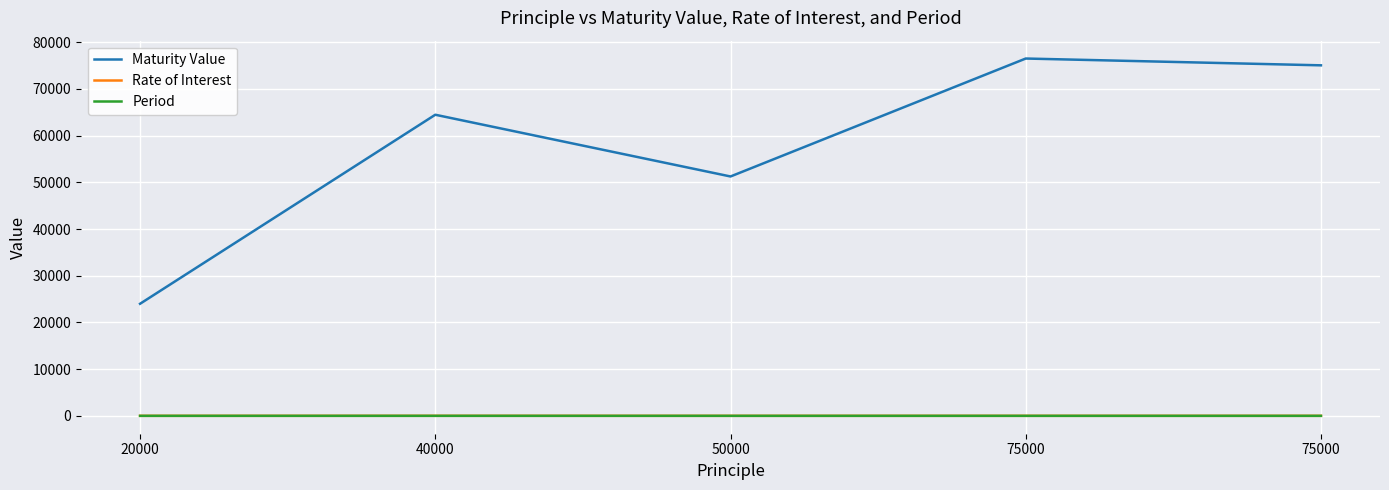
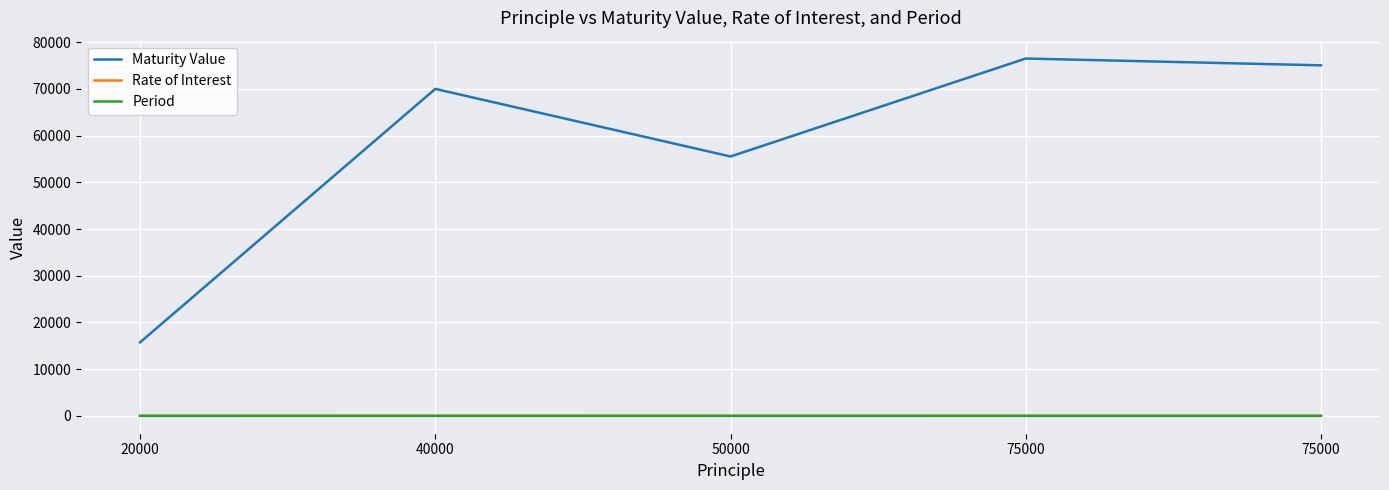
Maturity Value, 20000: 24000 -> 16000
Maturity Value, 40000: 64000 -> 70000
Maturity Value, 50000: 51000 -> 56000
